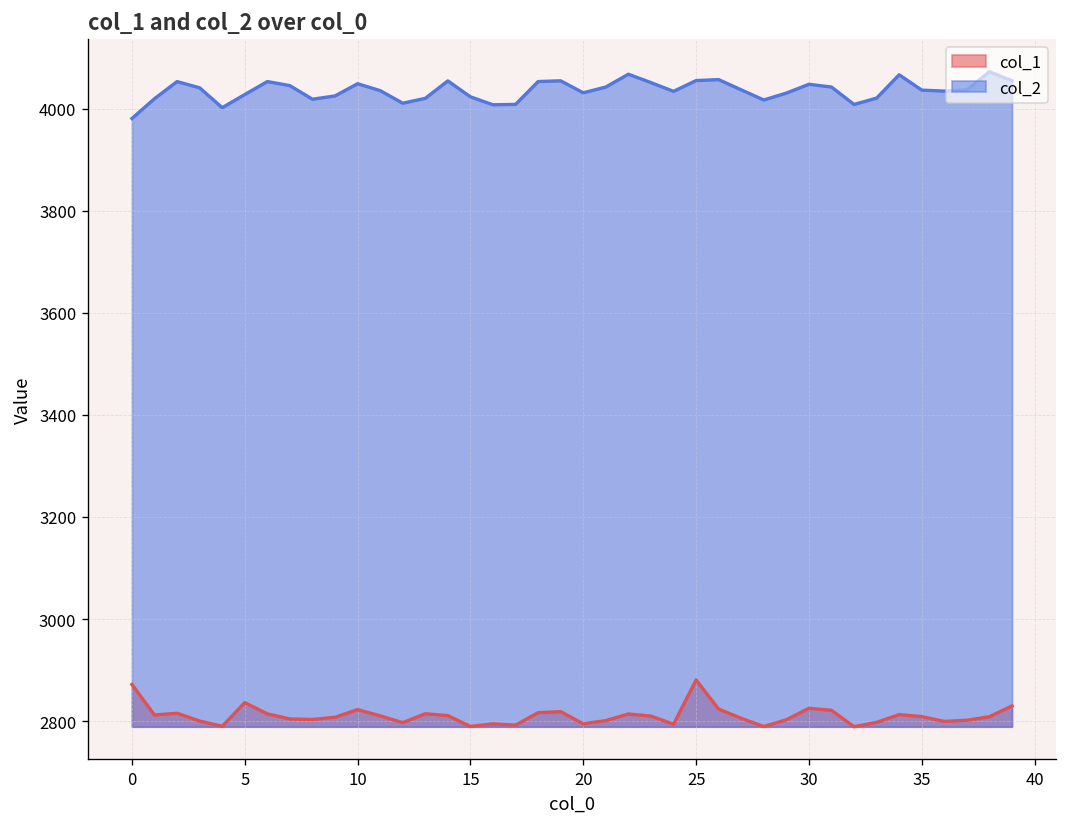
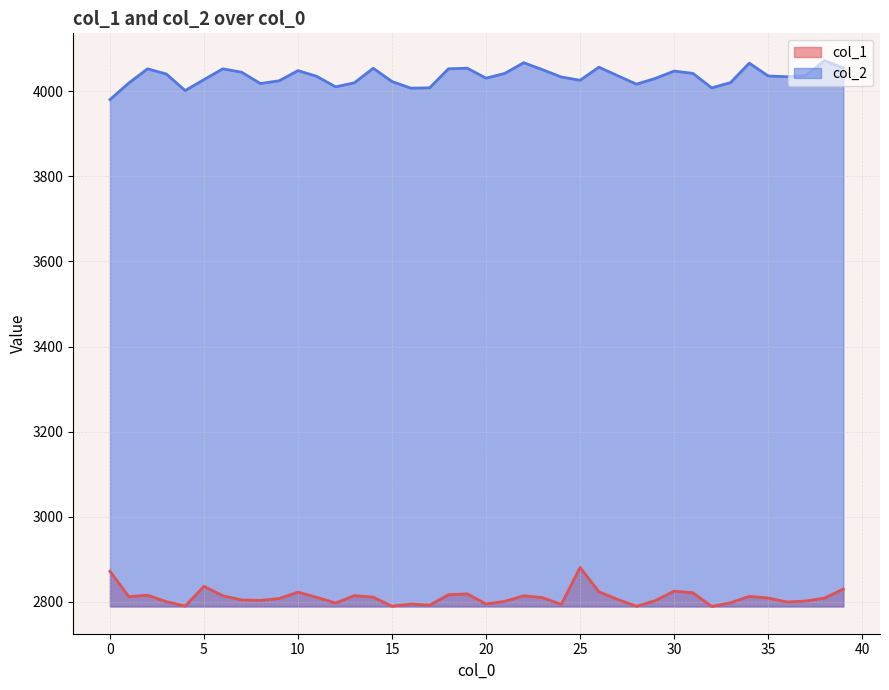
col_2, 25: 4050 -> 4030
